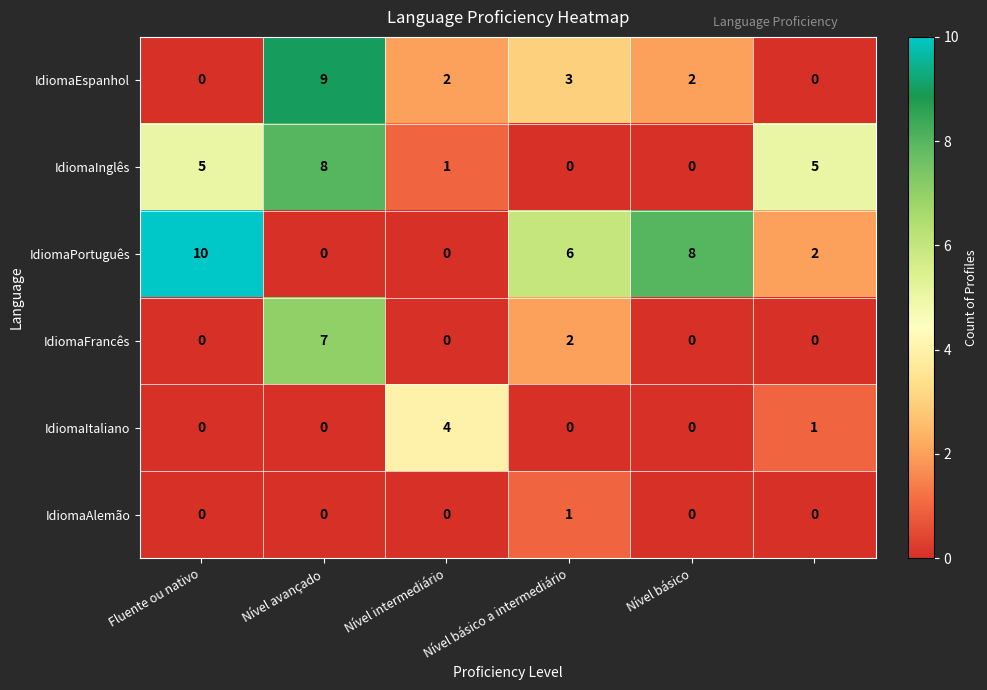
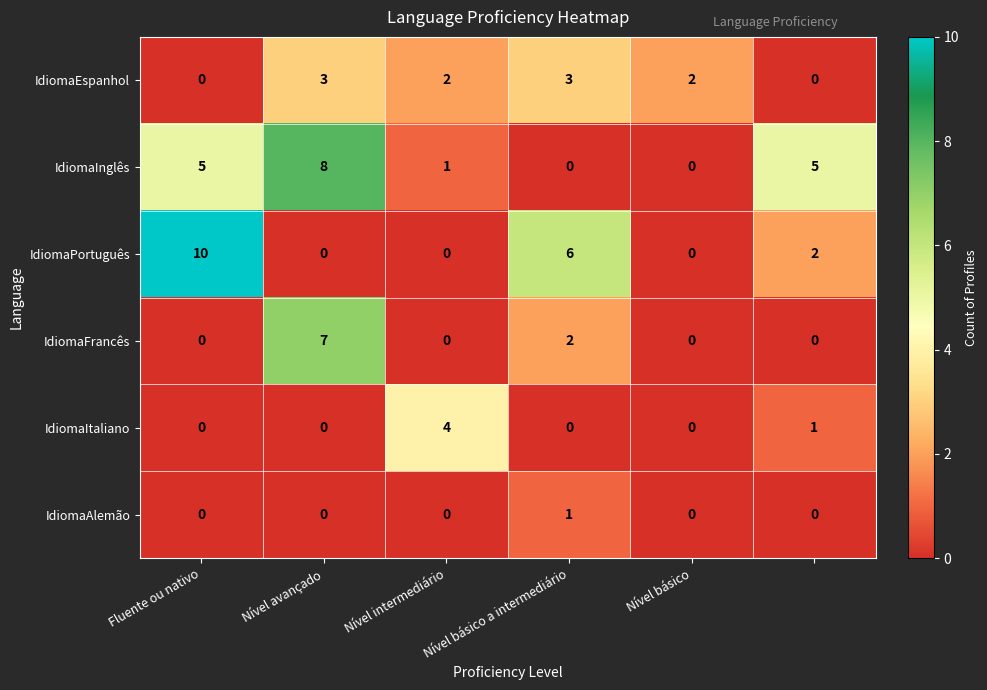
IdiomaEspanhol, Nível avançado: 9 -> 3
IdiomaPortuguês, Nível básico: 8 -> 0
